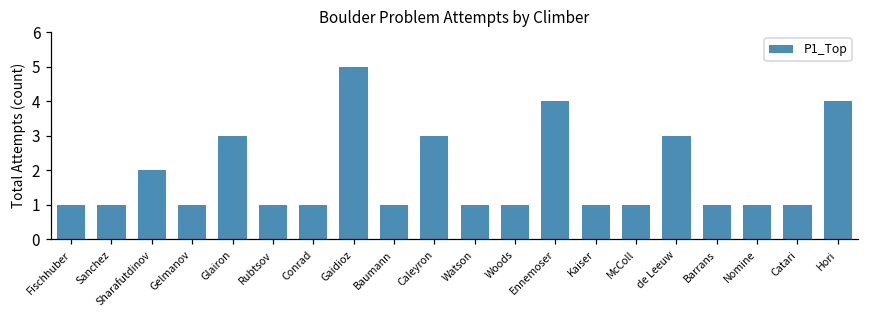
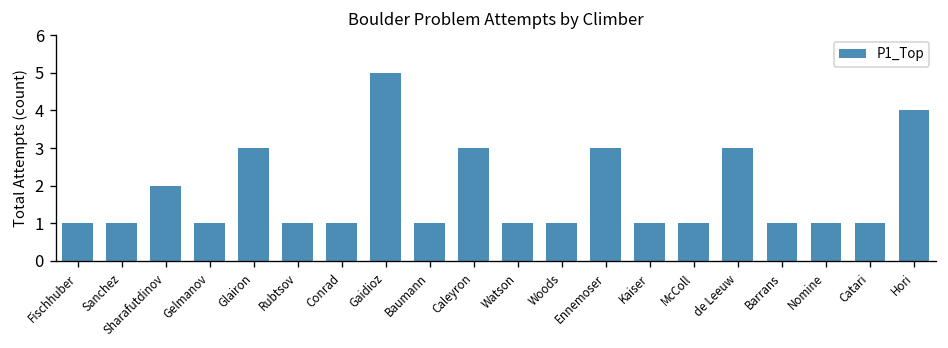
Ennemoser: 4 -> 3
